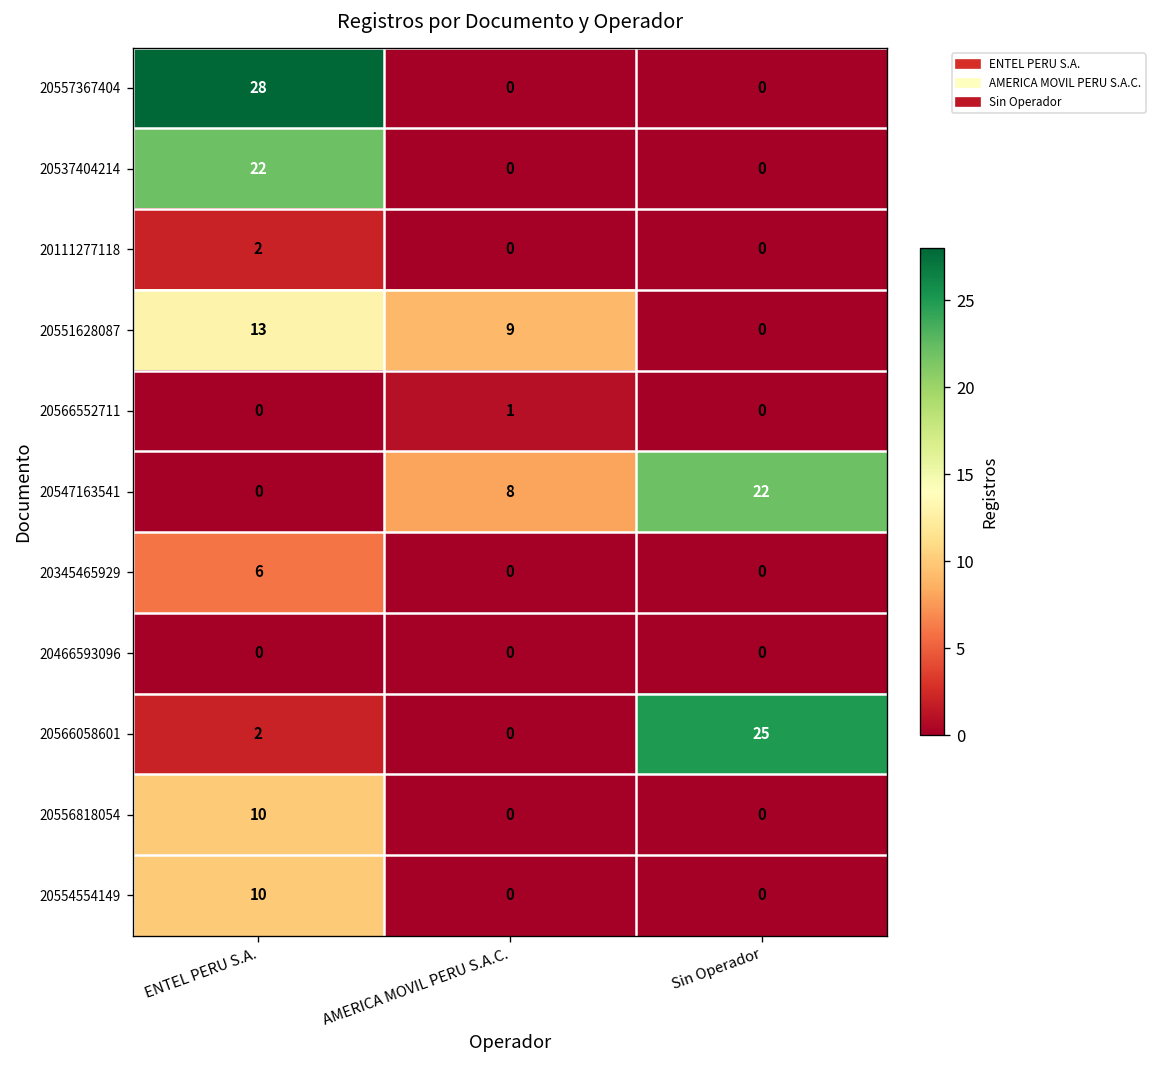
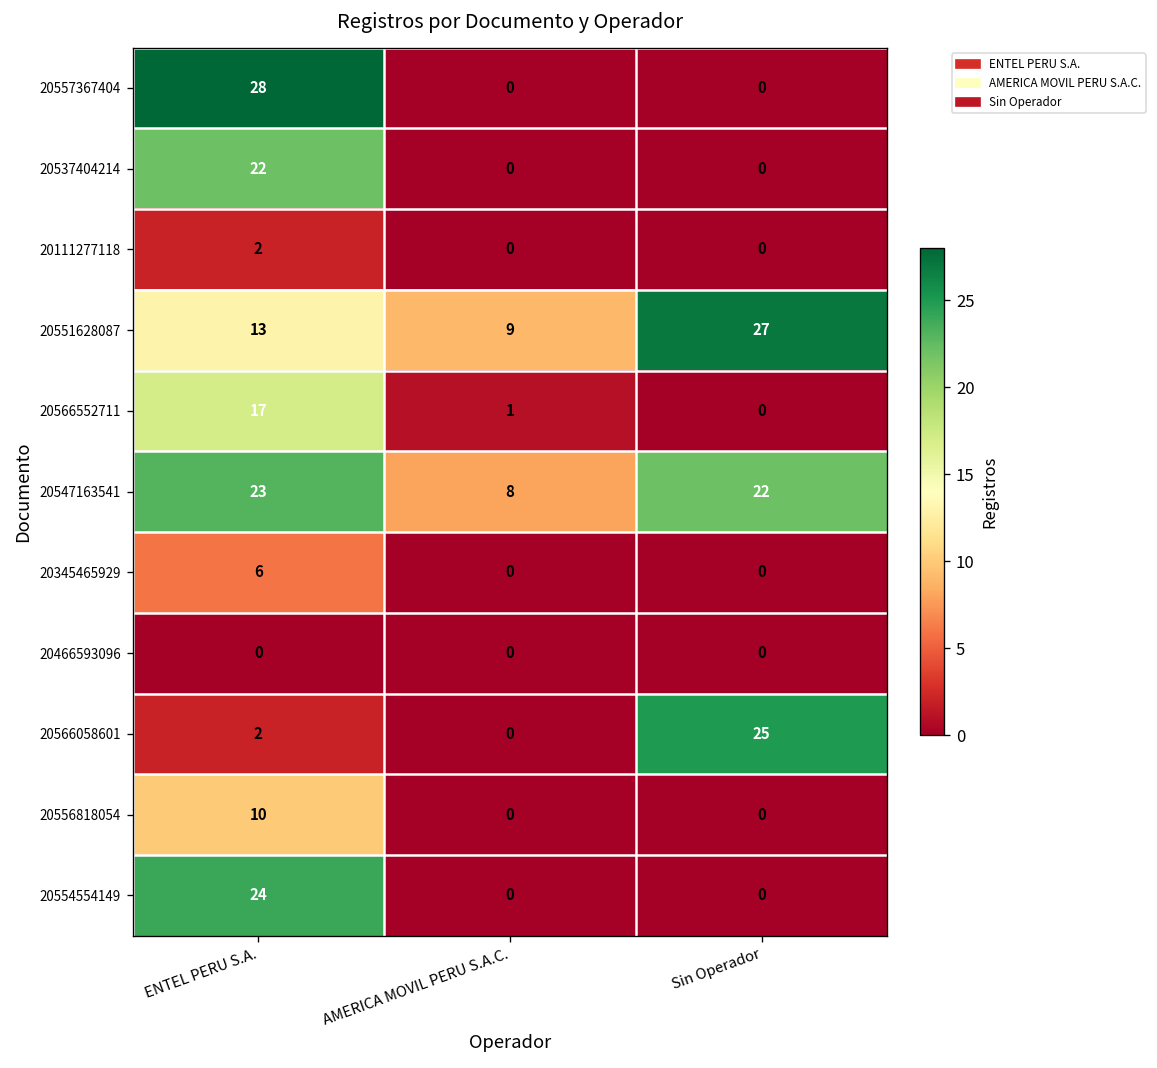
20551628087, Sin Operador: 0 -> 27
20566552711, ENTEL PERU S.A.: 0 -> 17
20547163541, ENTEL PERU S.A.: 0 -> 23
20554554149, ENTEL PERU S.A.: 10 -> 24
